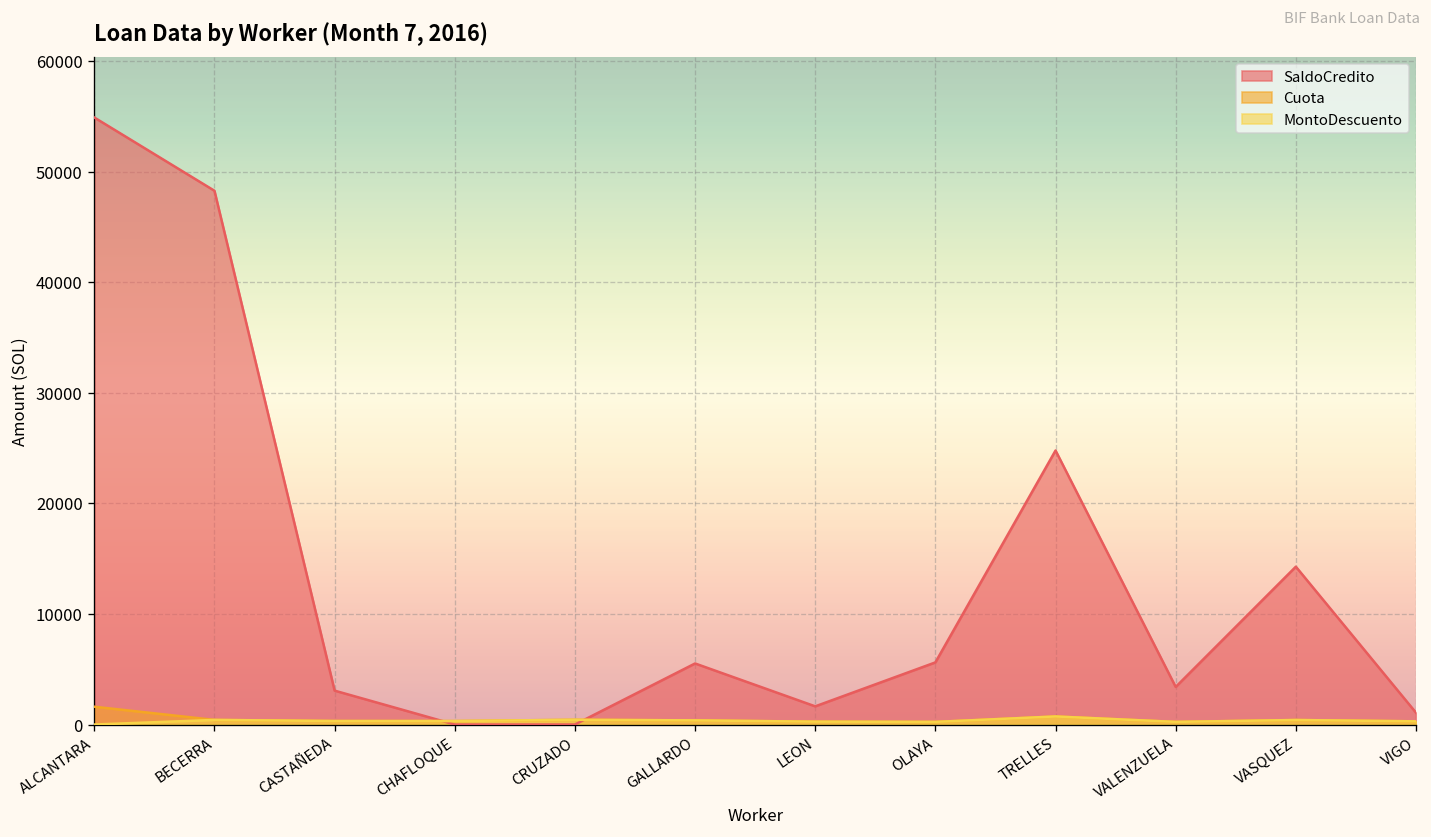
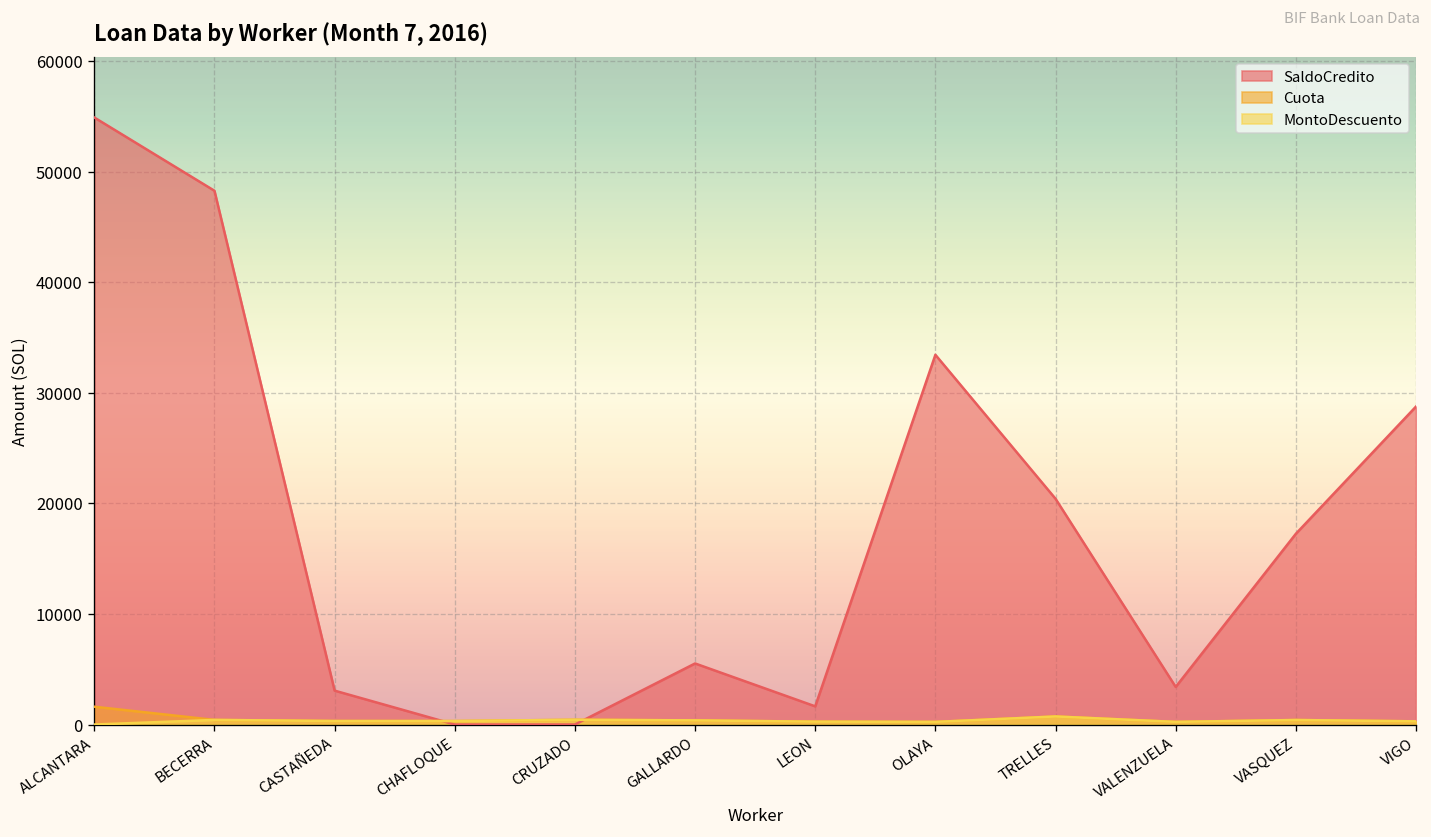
SaldoCredito, OLAYA: 6000 -> 33000
SaldoCredito, TRELLES: 25000 -> 20000
SaldoCredito, VASQUEZ: 14000 -> 17000
SaldoCredito, VIGO: 1000 -> 29000
